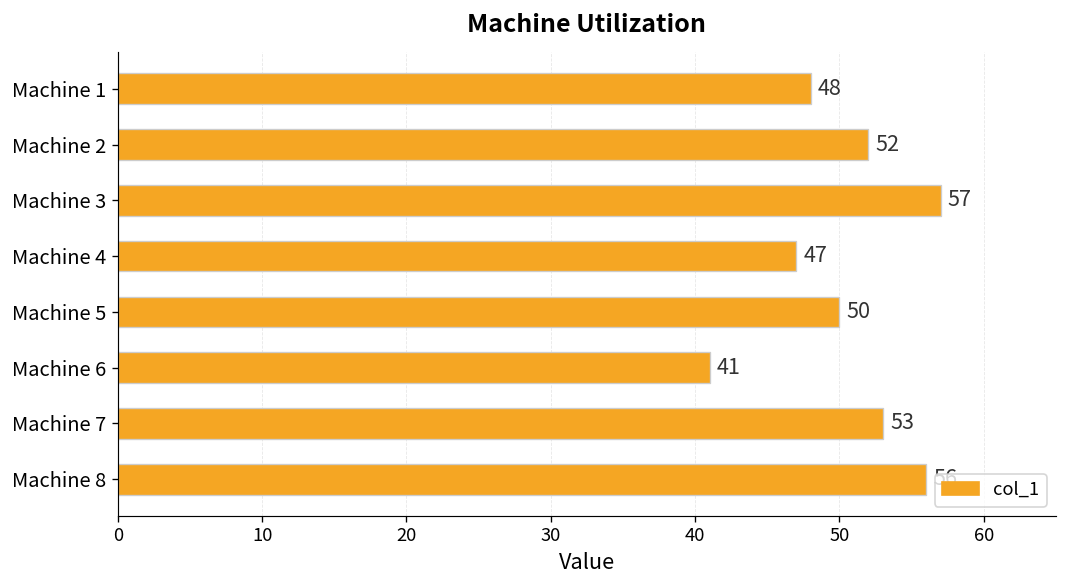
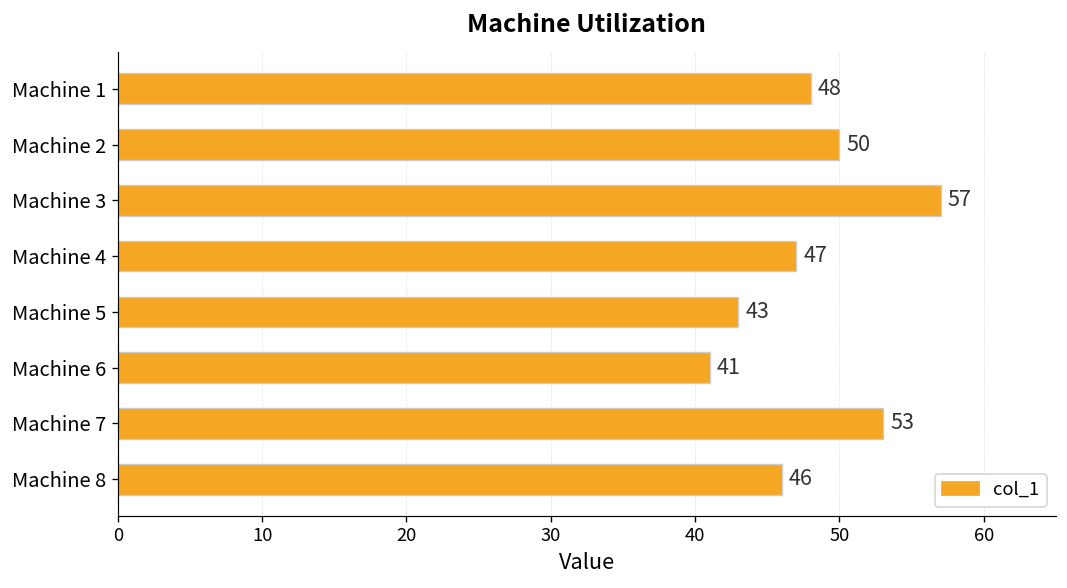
Machine 2: 52 -> 50
Machine 5: 50 -> 43
Machine 8: 56 -> 46
